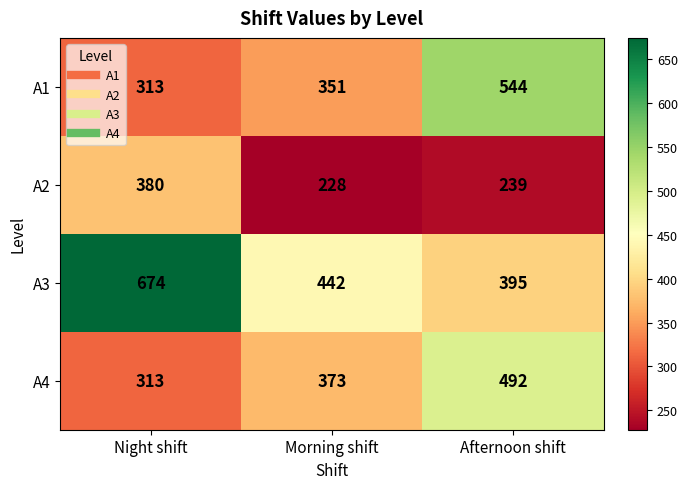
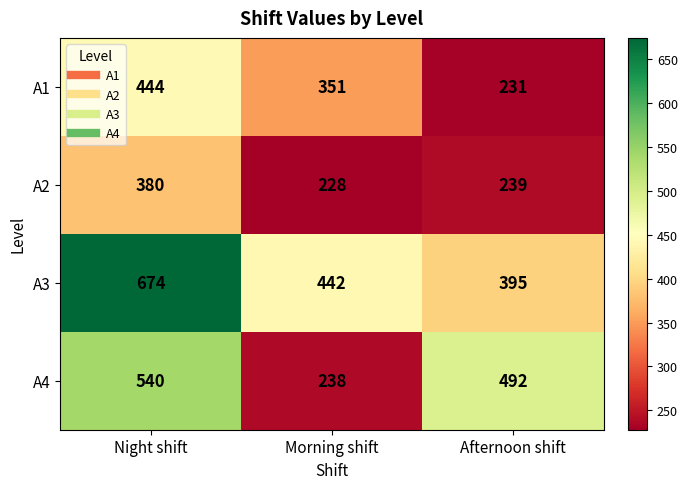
A1, Night shift: 313 -> 444
A1, Afternoon shift: 544 -> 231
A4, Night shift: 313 -> 540
A4, Morning shift: 373 -> 238
